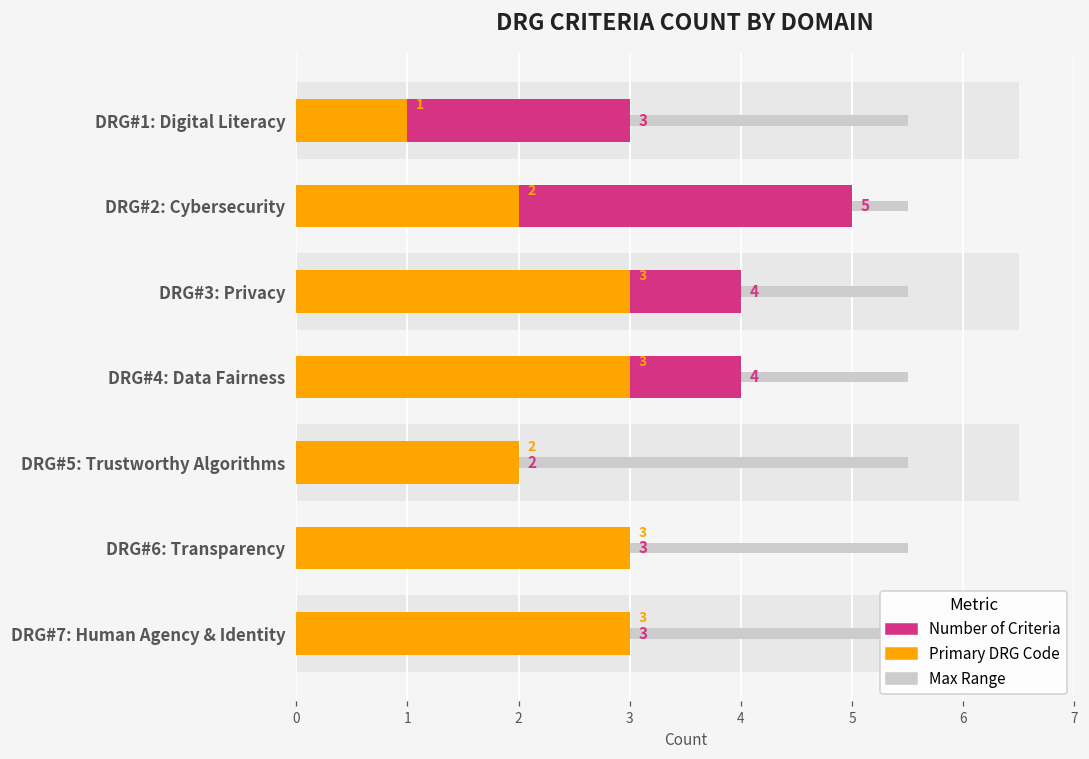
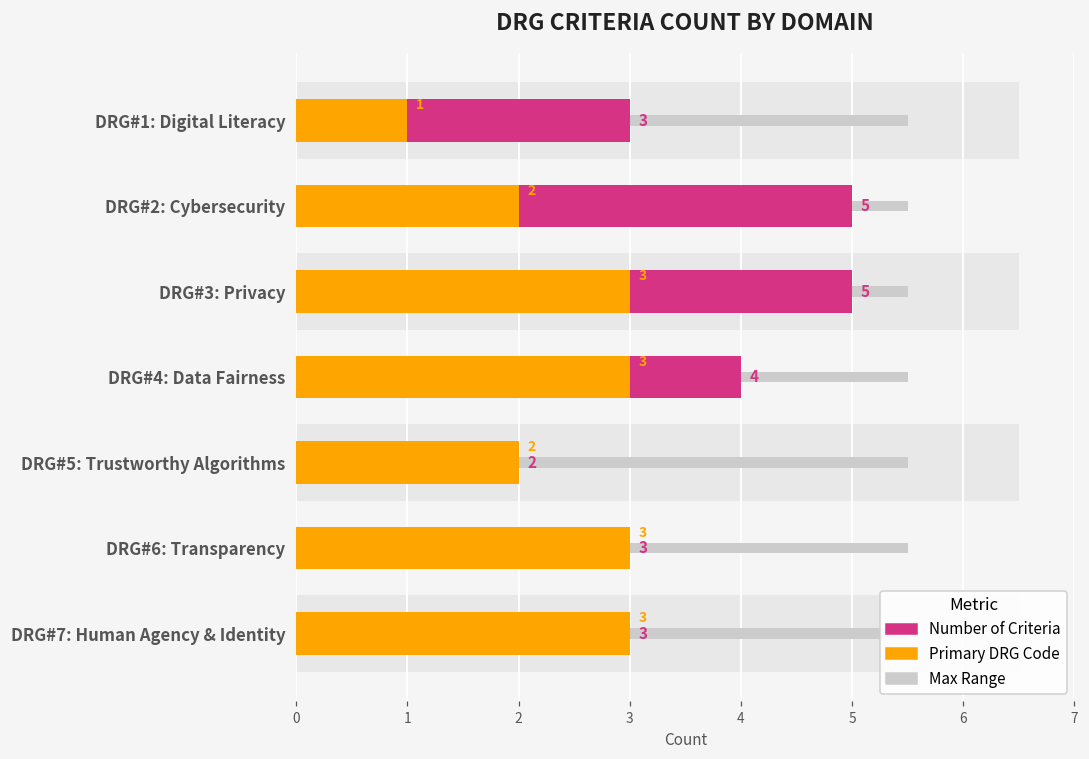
Number of Criteria, DRG#3: Privacy: 4 -> 5
